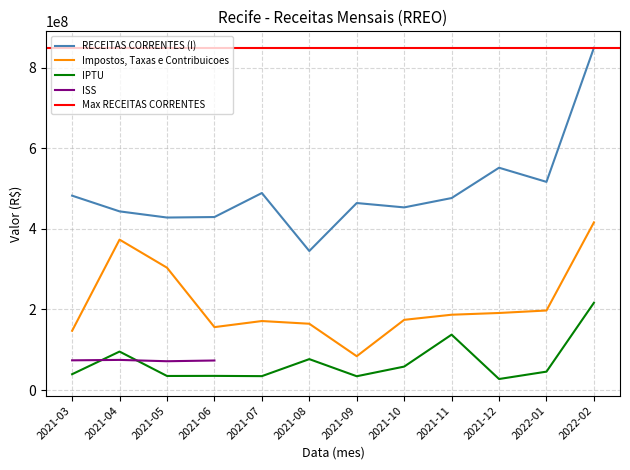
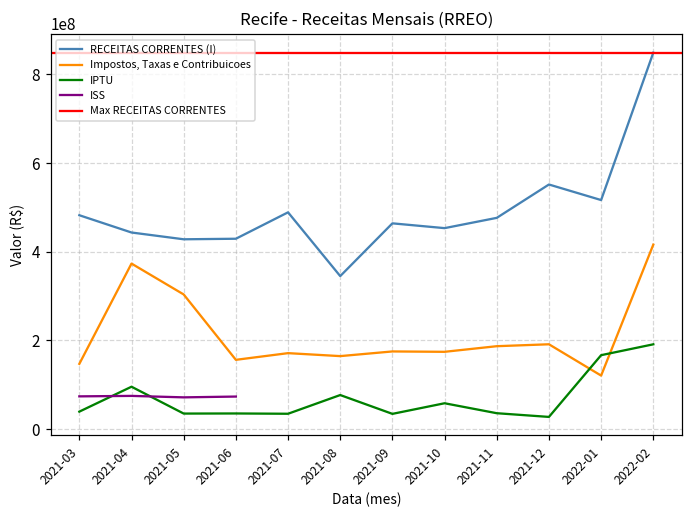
Impostos, Taxas e Contribuicoes, 2021-09: 80000000 -> 180000000
IPTU, 2021-11: 140000000 -> 40000000
Impostos, Taxas e Contribuicoes, 2022-01: 200000000 -> 120000000
IPTU, 2022-01: 50000000 -> 170000000
IPTU, 2022-02: 220000000 -> 190000000
